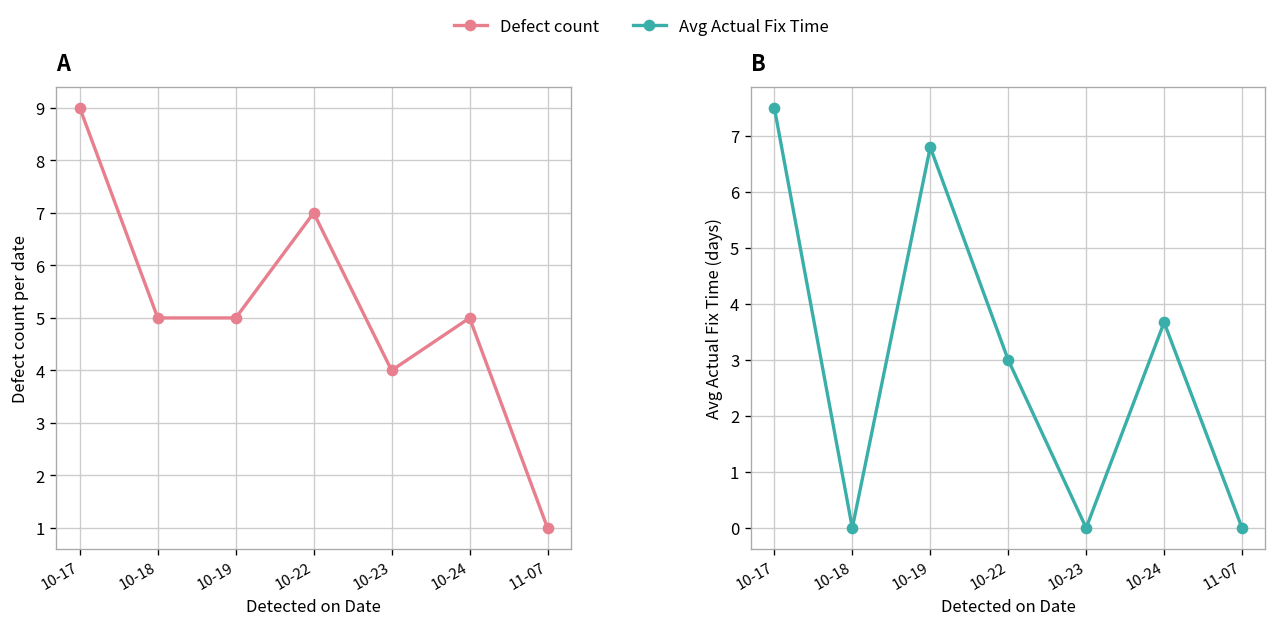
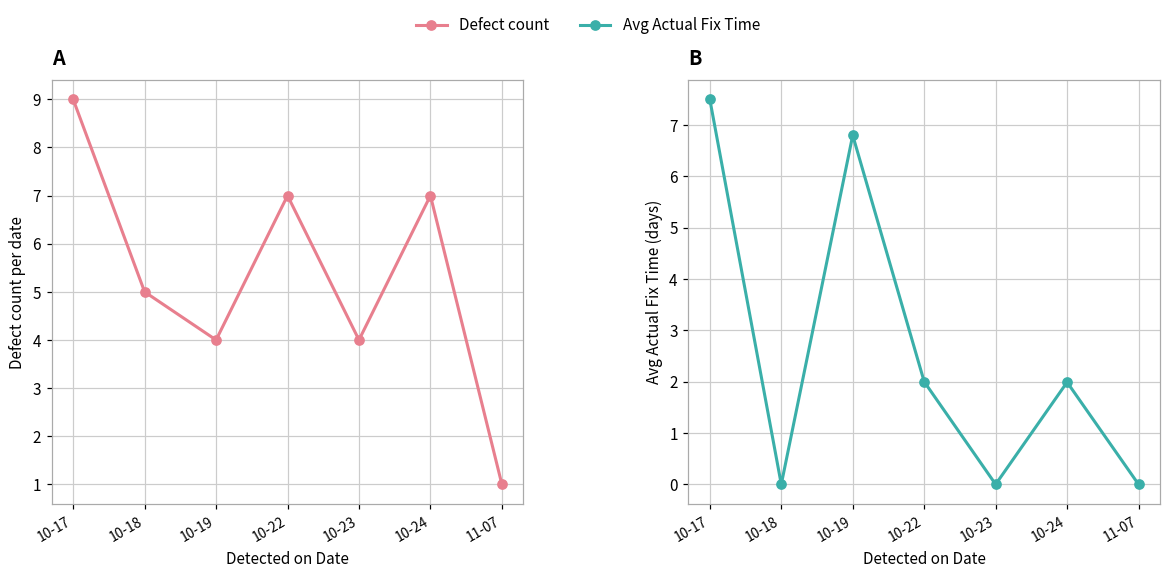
A, 10-19: 5 -> 4
A, 10-24: 5 -> 7
B, 10-22: 3 -> 2
B, 10-24: 3.7 -> 2.0
